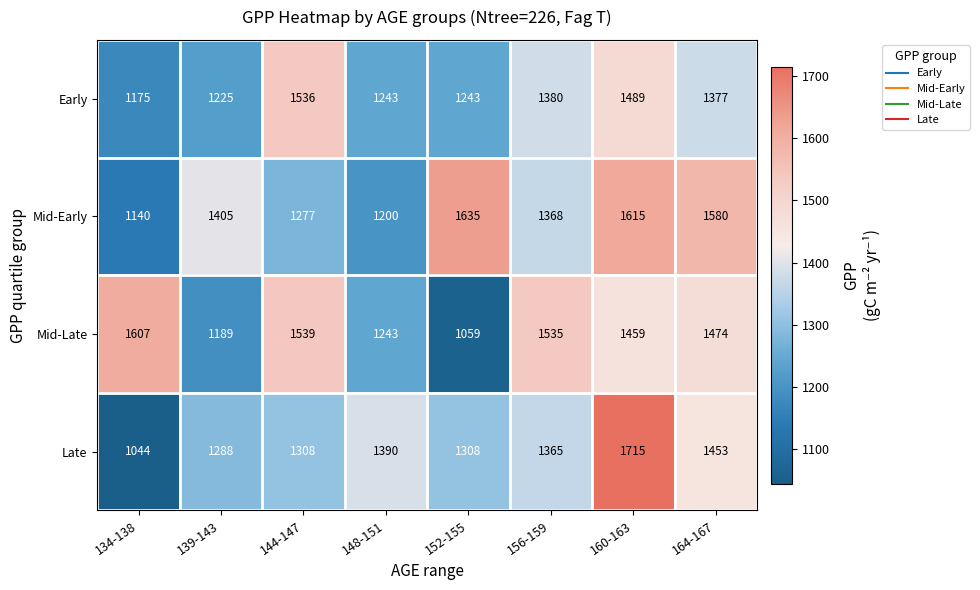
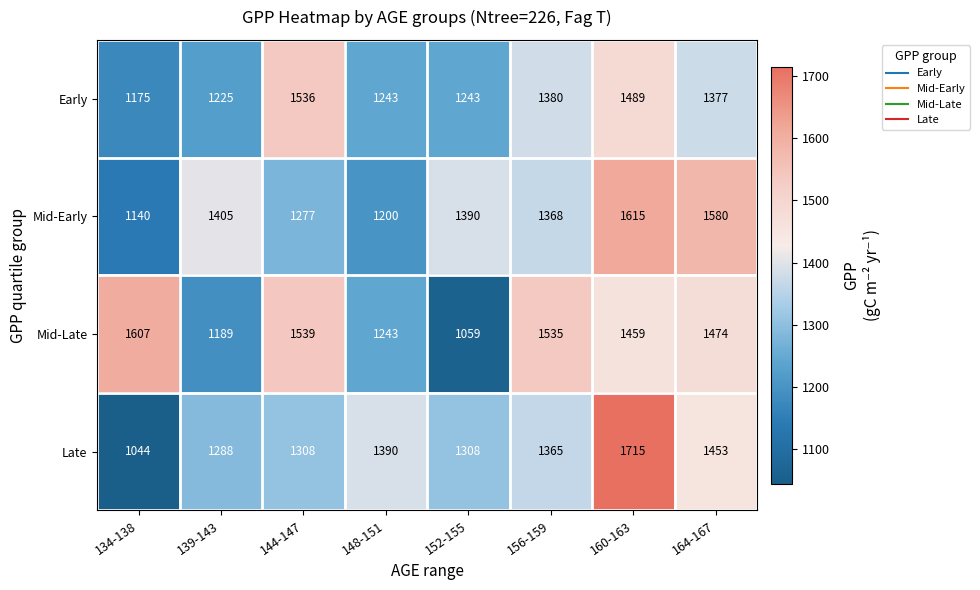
Mid-Early, 152-155: 1635 -> 1390
